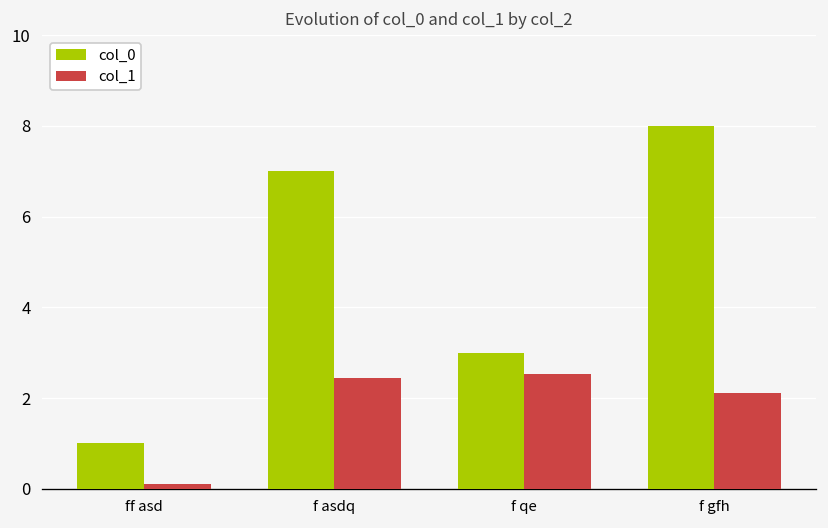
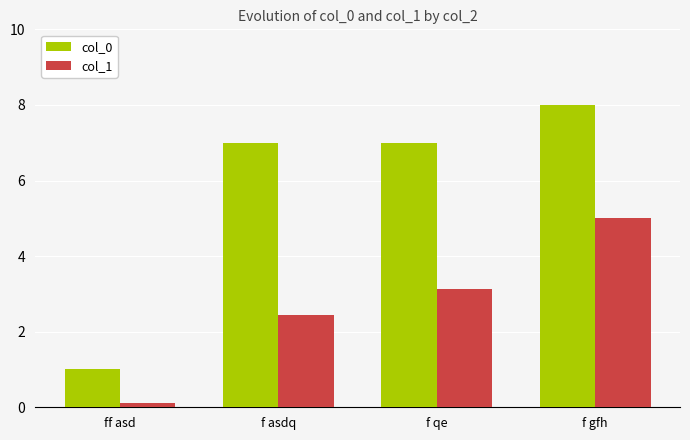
col_0, f qe: 3 -> 7
col_1, f qe: 2.5 -> 3.1
col_1, f gfh: 2.1 -> 5.0
